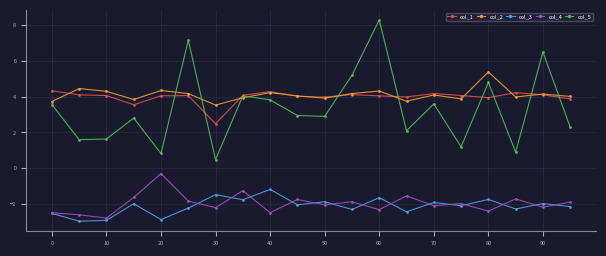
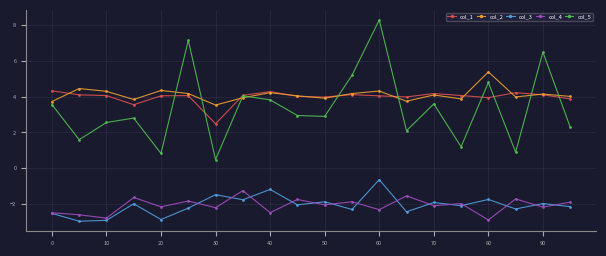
col_5, 10: 1.6 -> 2.6
col_4, 20: -0.3 -> -2.2
col_3, 60: -1.7 -> -0.6
col_4, 80: -2.4 -> -2.9
